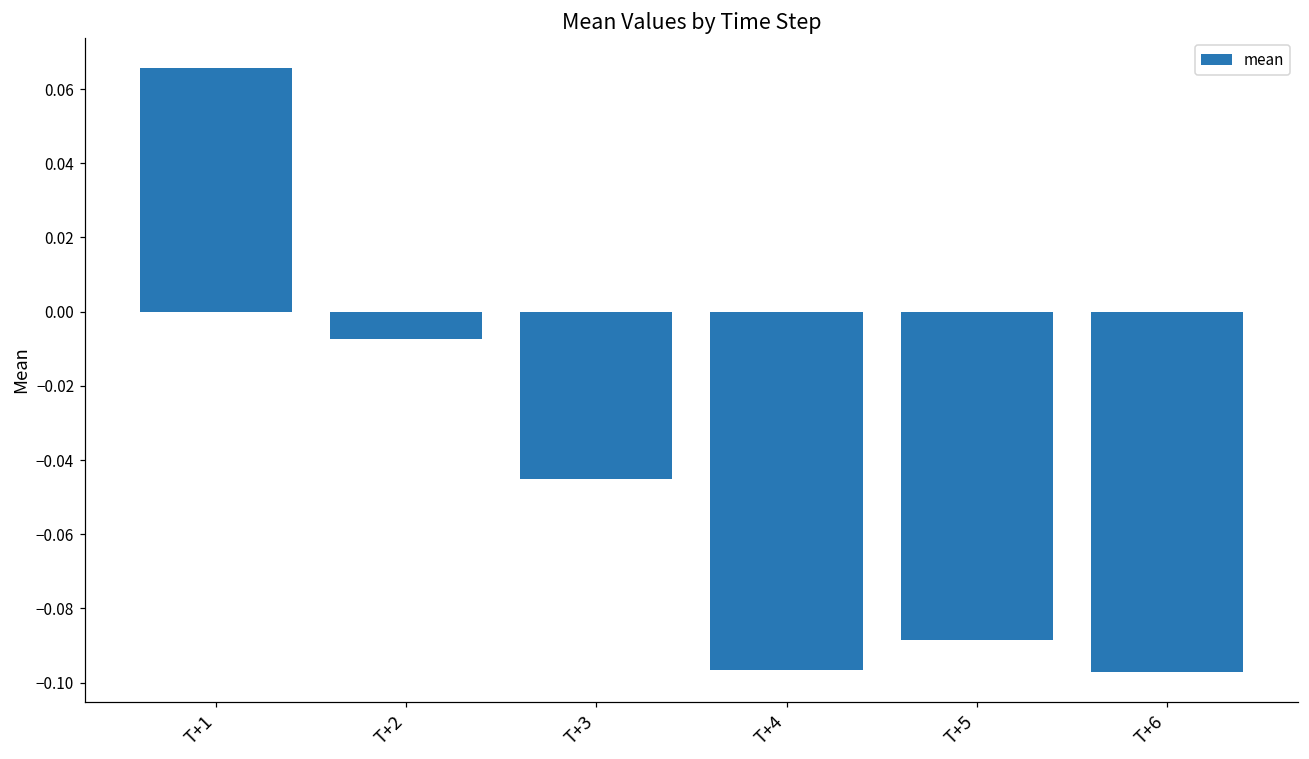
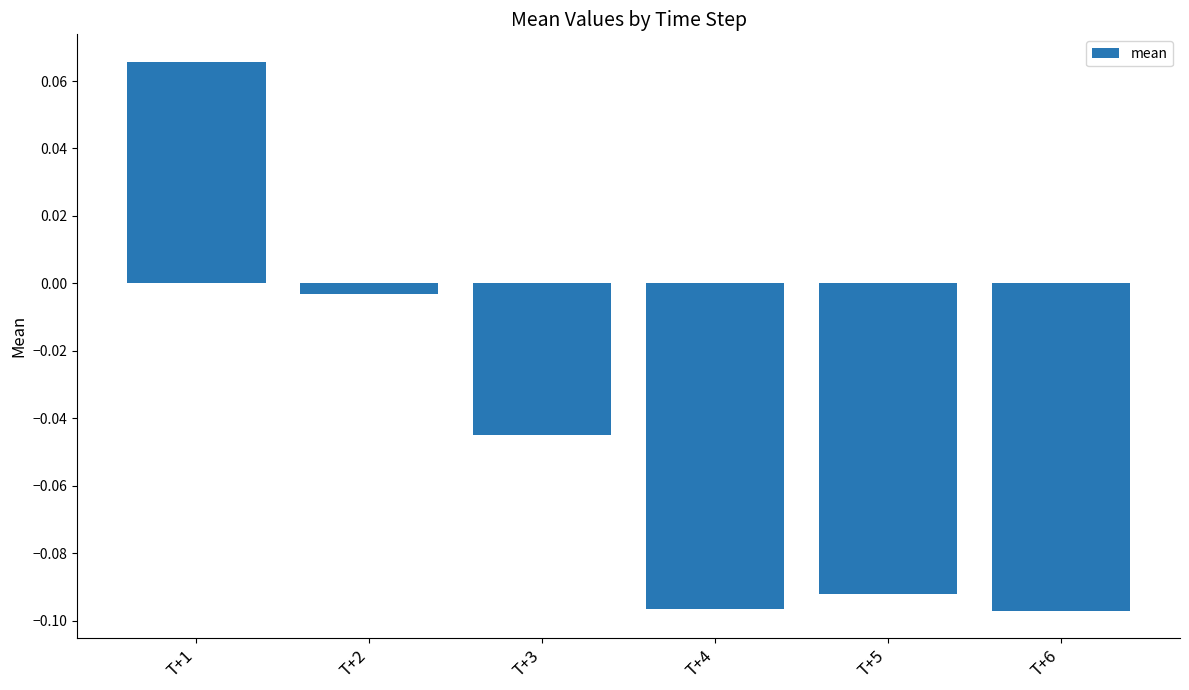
T+2: -0.007 -> -0.003
T+5: -0.089 -> -0.092
